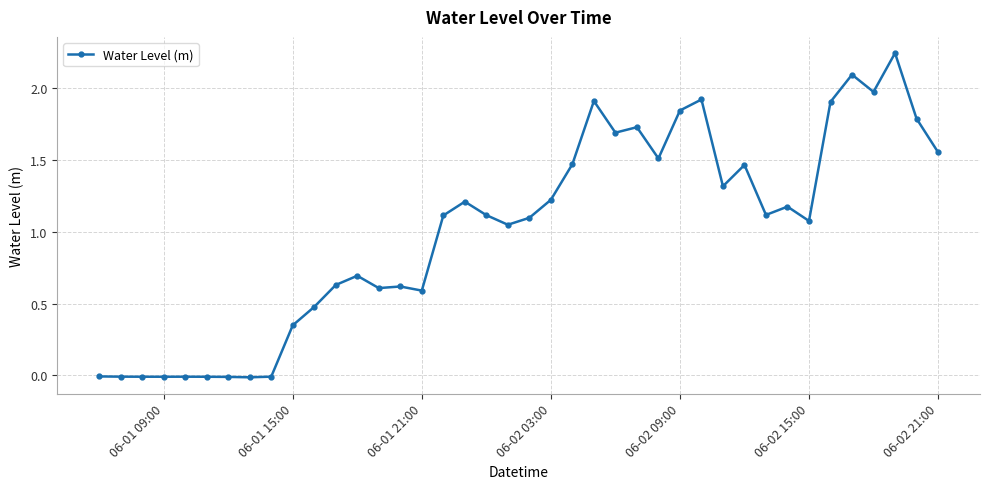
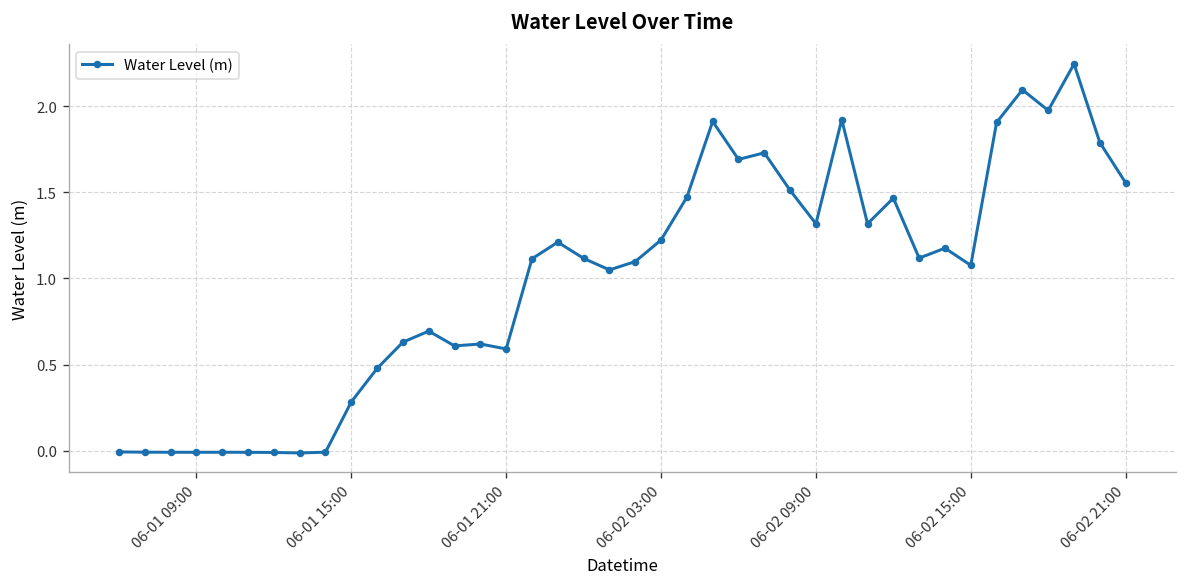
06-01 15:00: 0.35 -> 0.28
06-02 09:00: 1.85 -> 1.32
